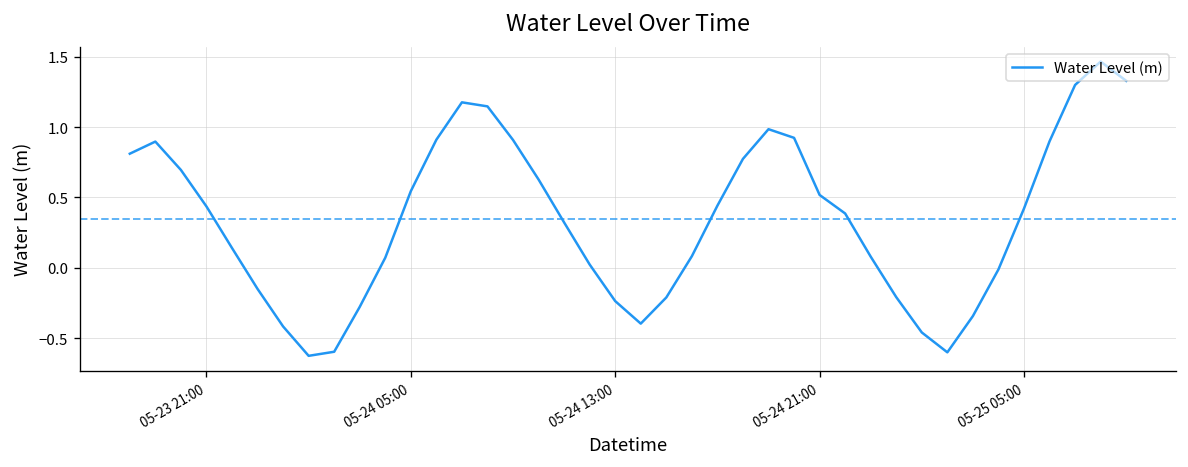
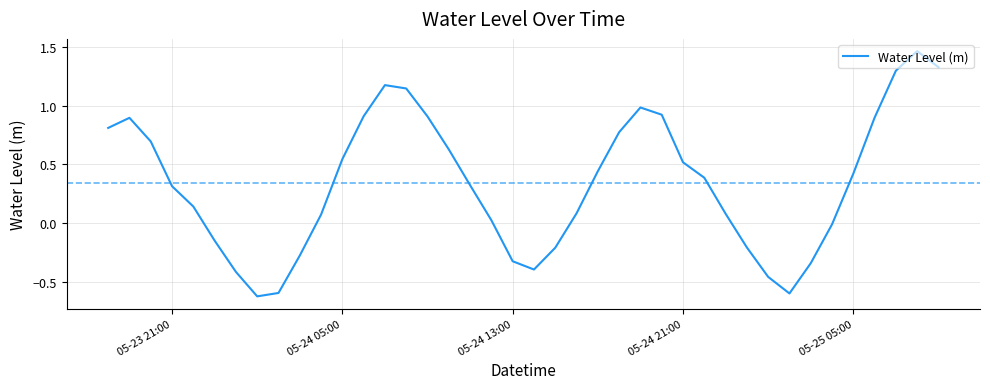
05-23 21:00: 0.44 -> 0.31
05-24 13:00: -0.24 -> -0.33
